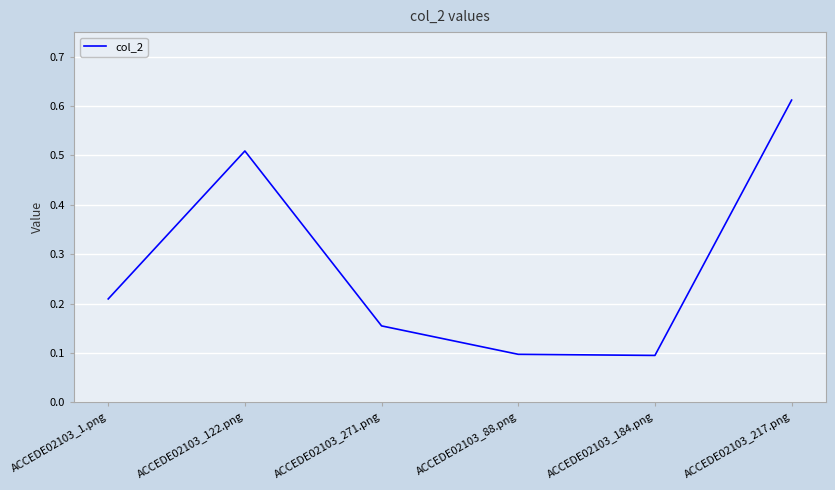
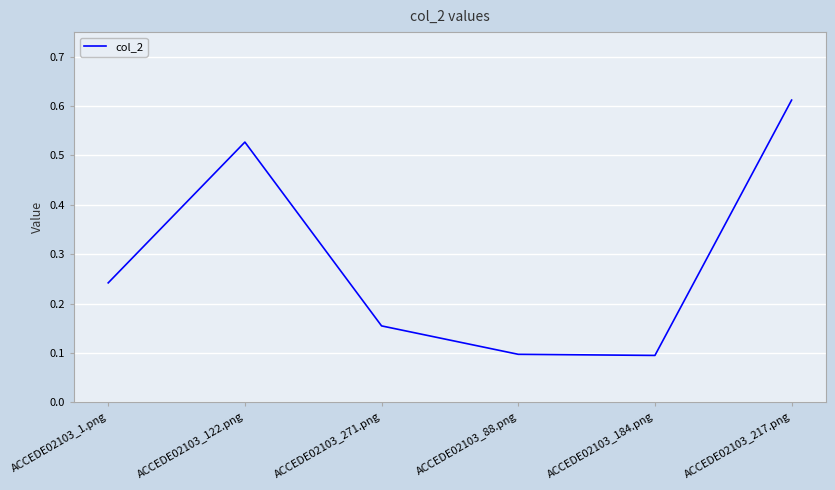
ACCEDE02103_1.png: 0.21 -> 0.24
ACCEDE02103_122.png: 0.51 -> 0.53
